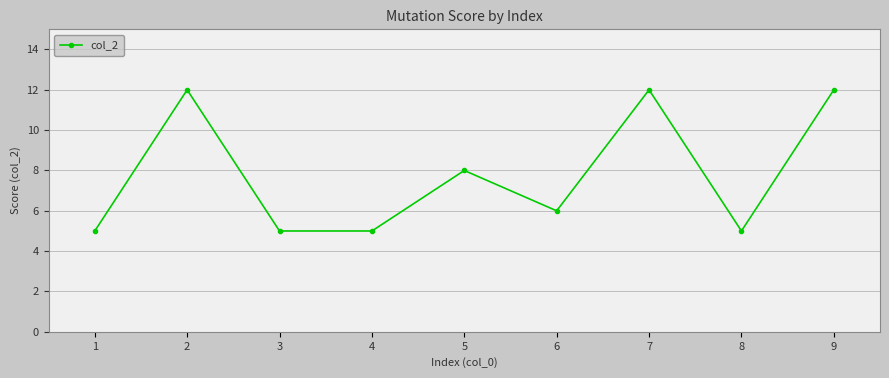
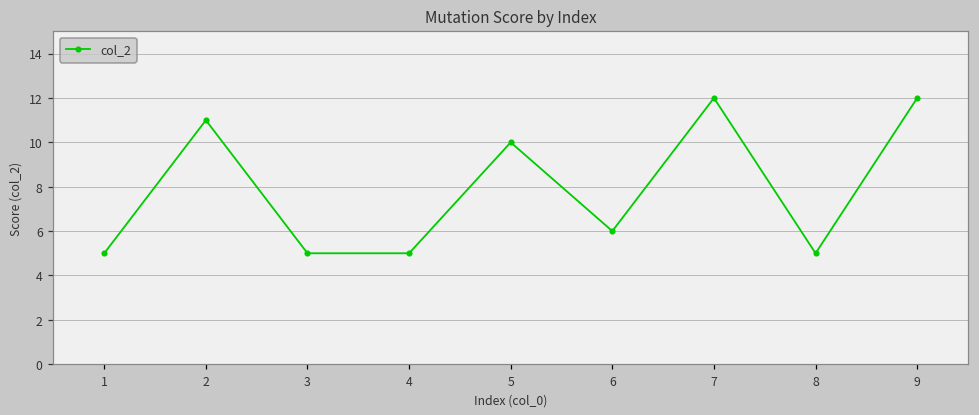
2: 12 -> 11
5: 8 -> 10
